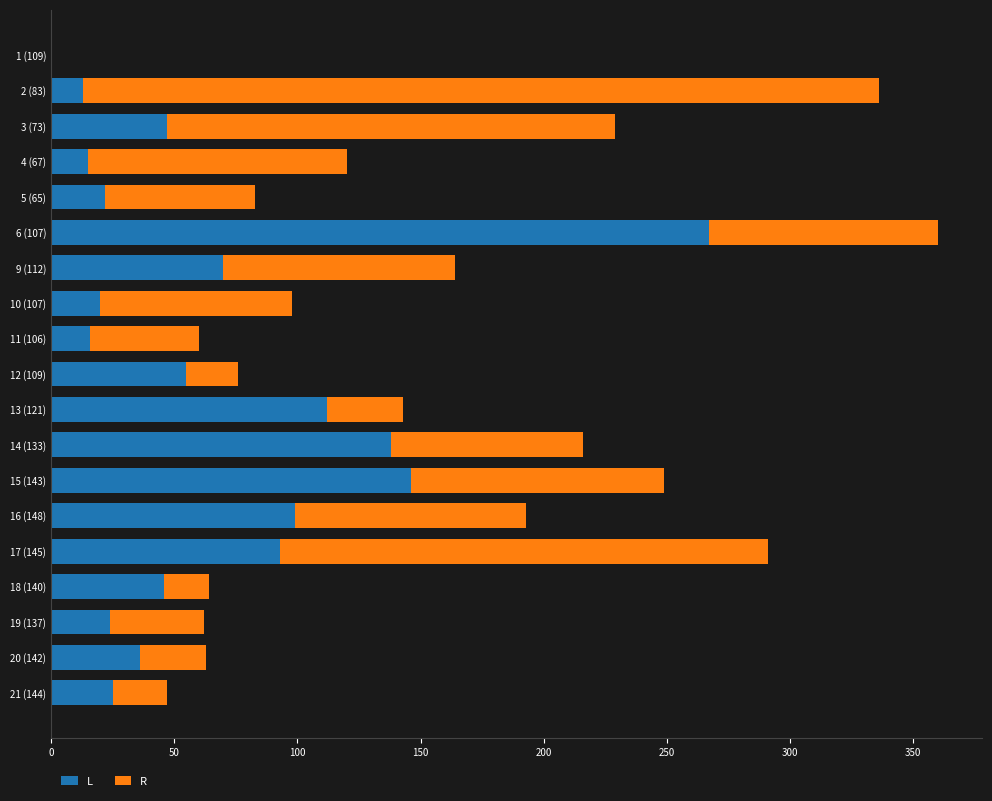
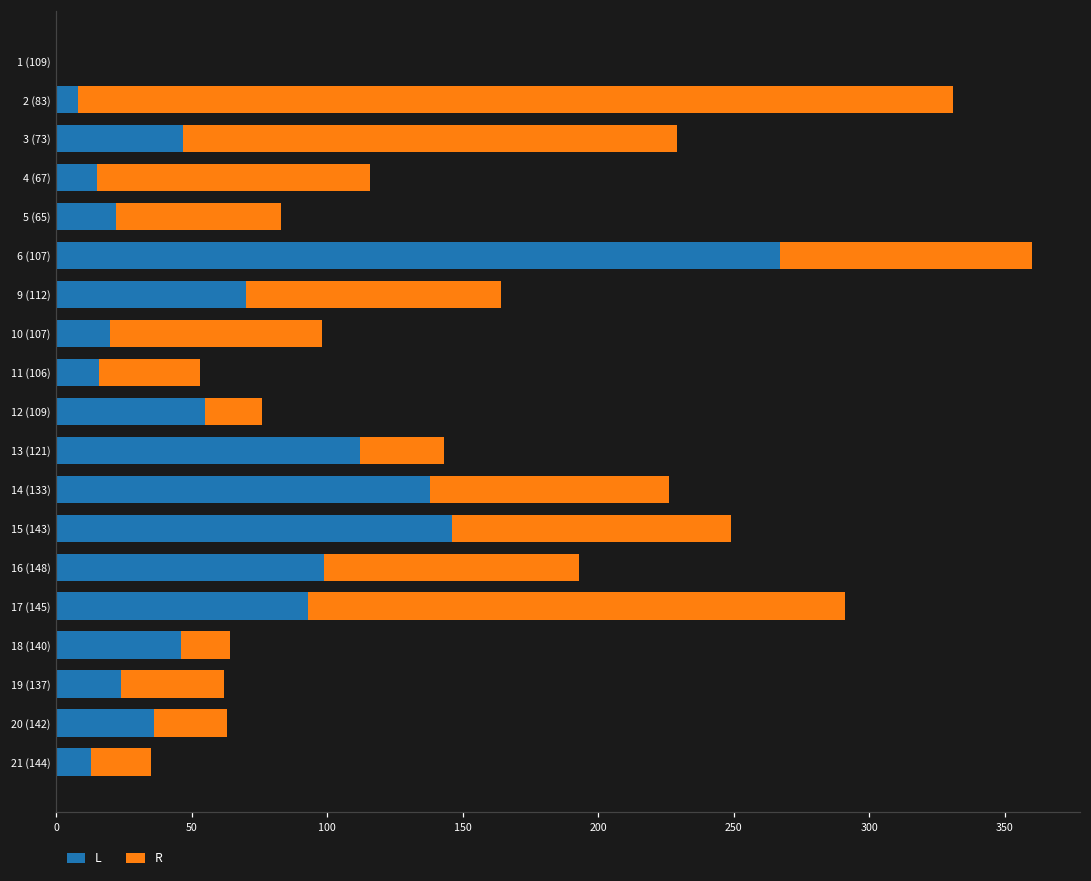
L, 2 (83): 13 -> 8
R, 4 (67): 105 -> 101
R, 11 (106): 44 -> 37
R, 14 (133): 78 -> 88
L, 21 (144): 25 -> 13
